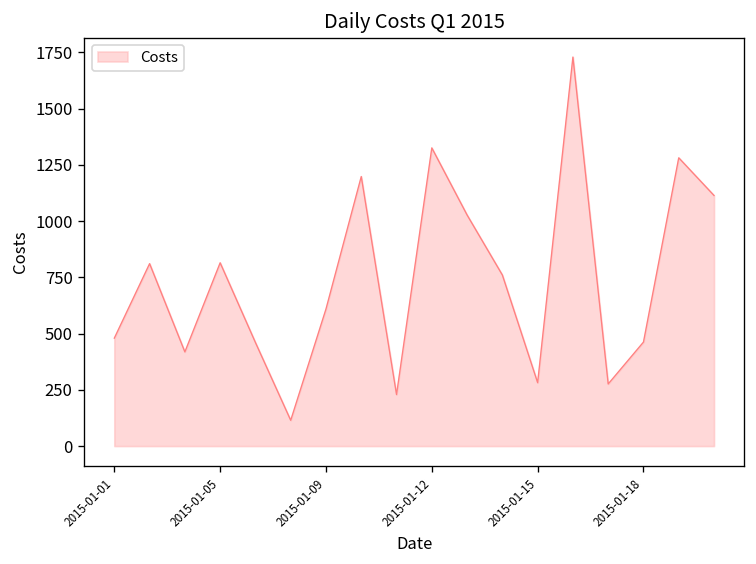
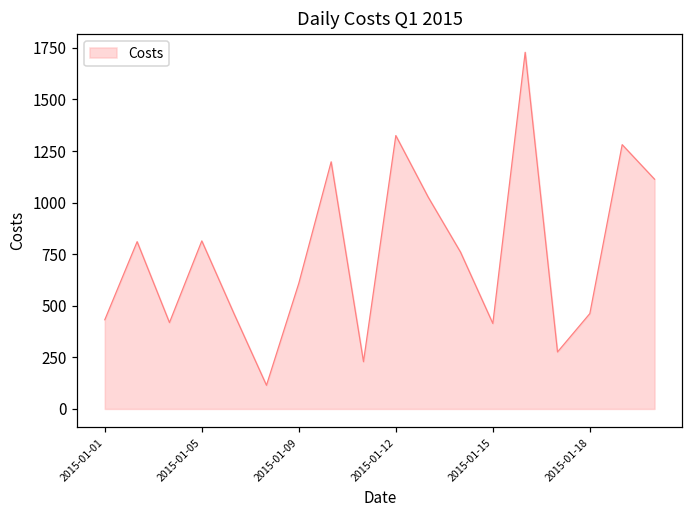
2015-01-01: 480 -> 430
2015-01-15: 280 -> 410
